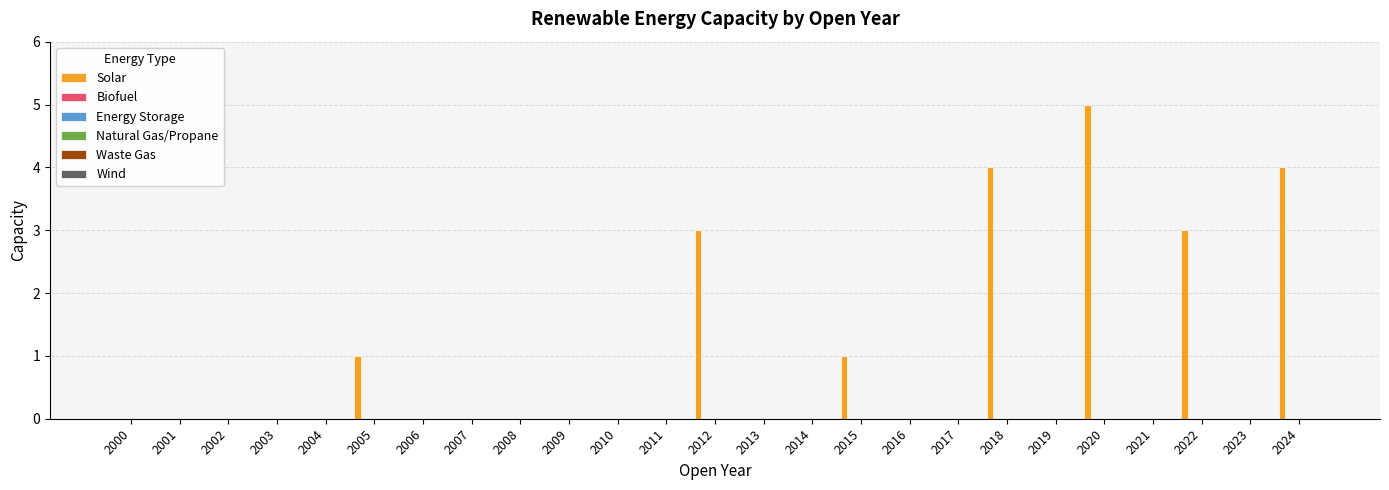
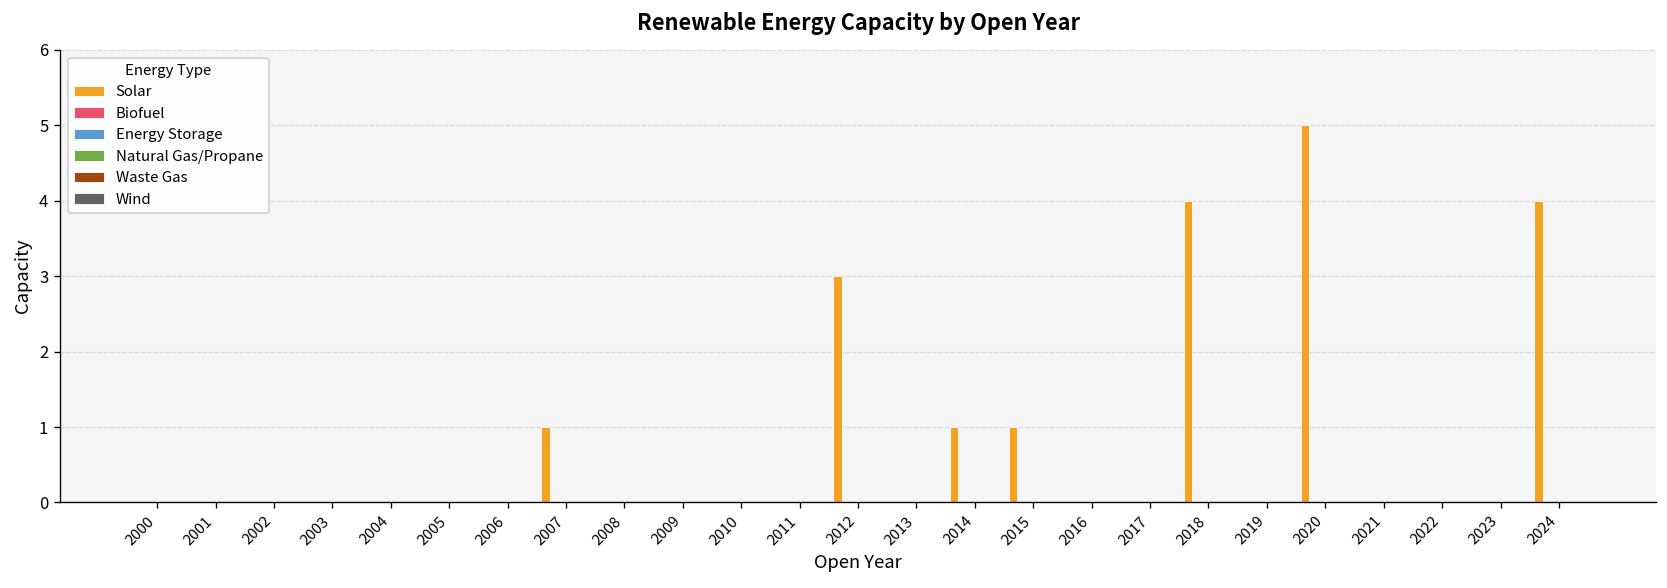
Solar, 2005: 1 -> 0
Solar, 2007: 0 -> 1
Solar, 2014: 0 -> 1
Solar, 2022: 3 -> 0
